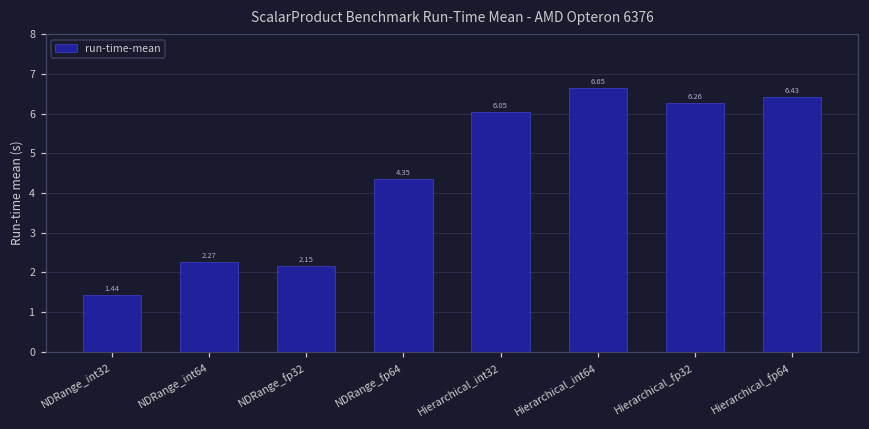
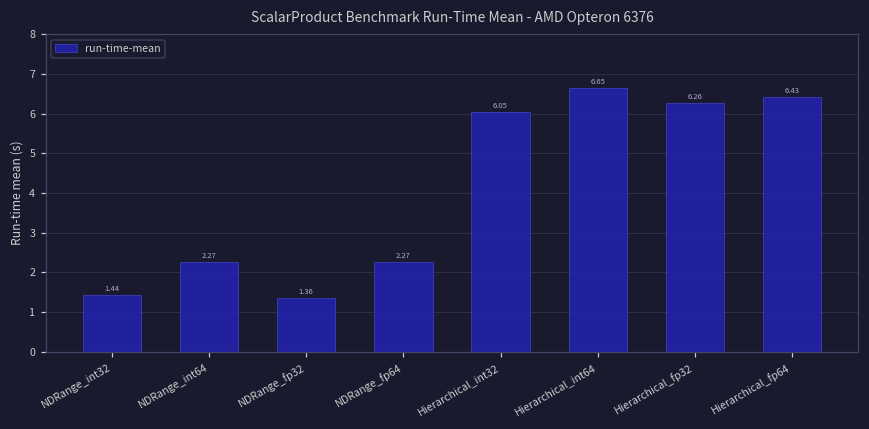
NDRange_fp32: 2.15 -> 1.36
NDRange_fp64: 4.35 -> 2.27
